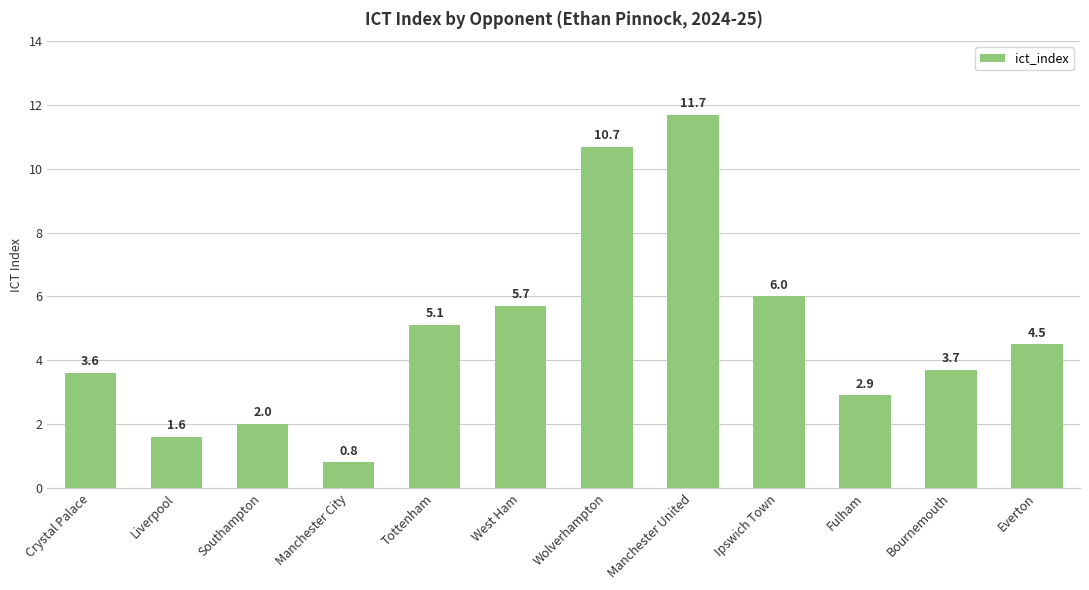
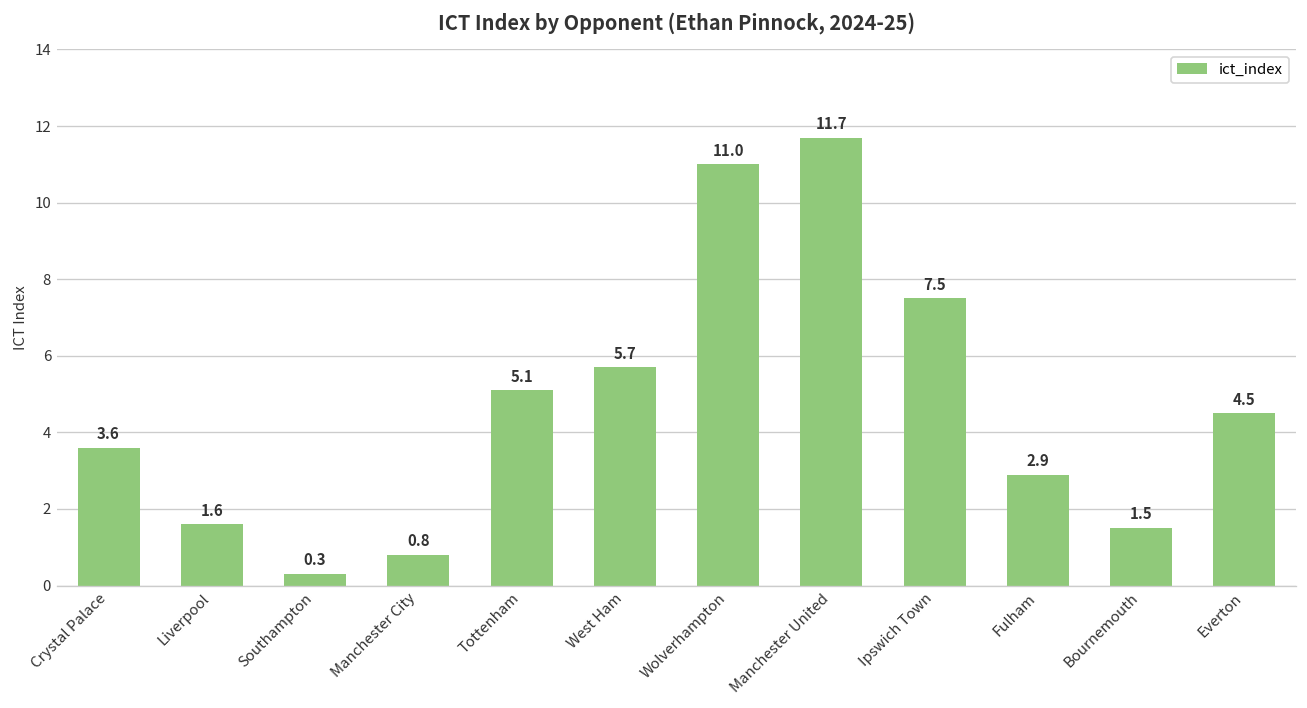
Southampton: 2.0 -> 0.3
Wolverhampton: 10.7 -> 11.0
Ipswich Town: 6.0 -> 7.5
Bournemouth: 3.7 -> 1.5
